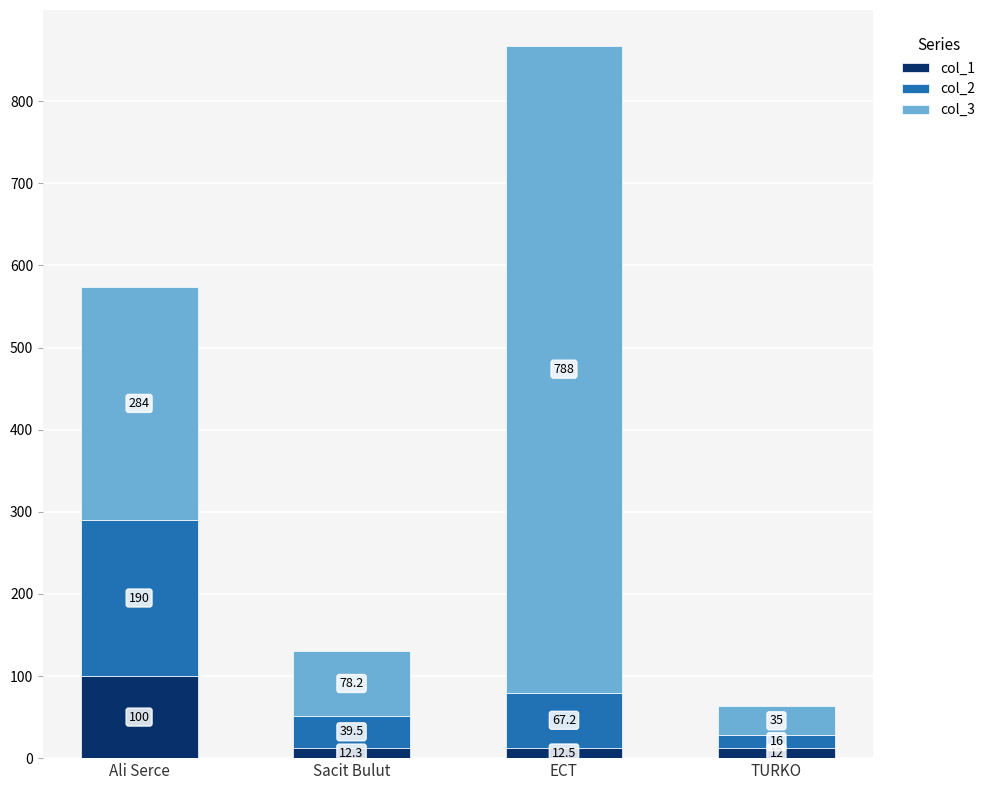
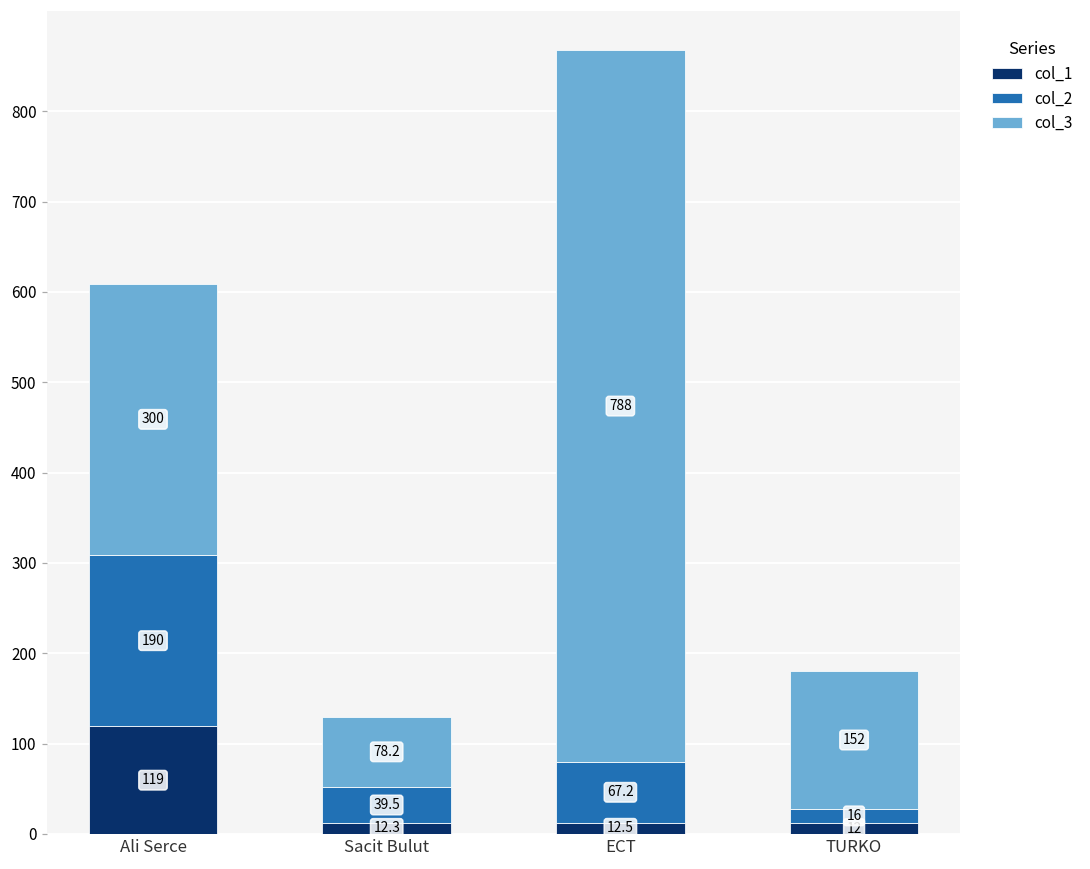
col_1, Ali Serce: 100 -> 119
col_3, Ali Serce: 284 -> 300
col_3, TURKO: 35 -> 152
